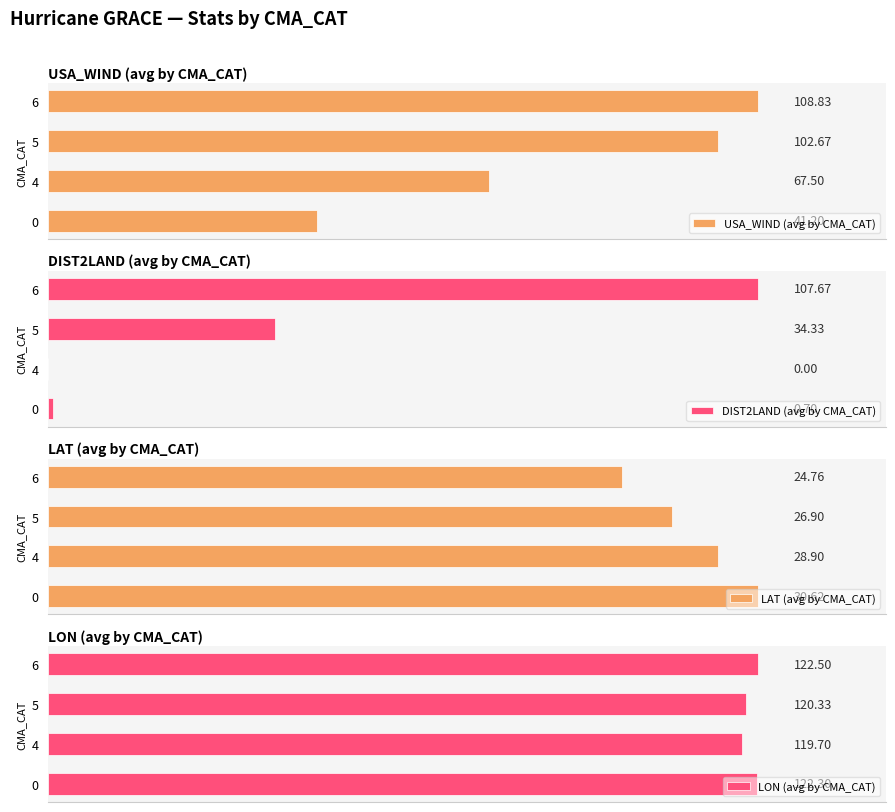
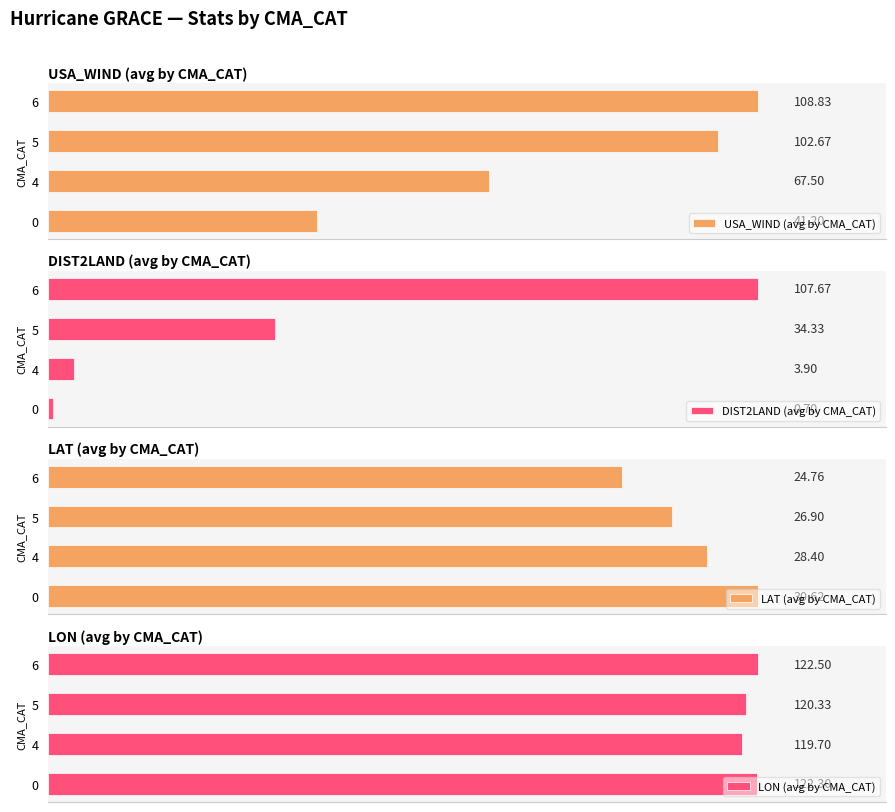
DIST2LAND (avg by CMA_CAT), 4: 0.00 -> 3.90
LAT (avg by CMA_CAT), 4: 28.90 -> 28.40
